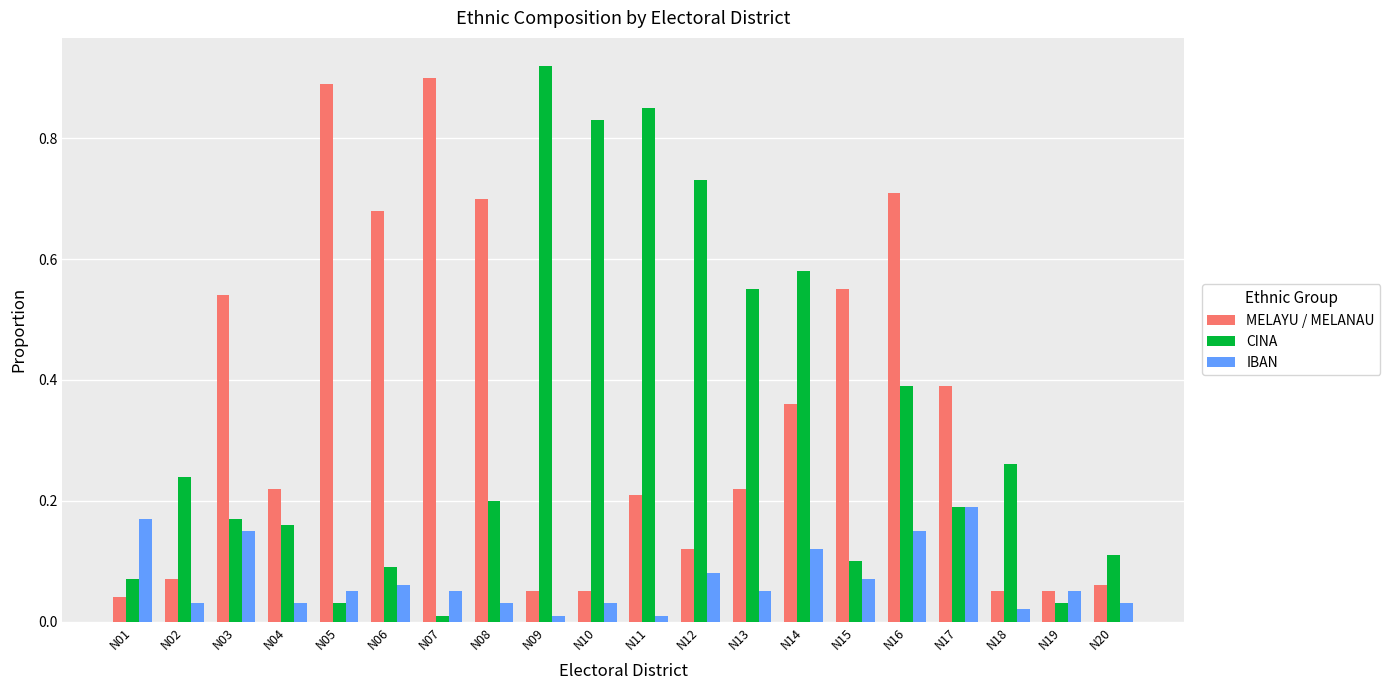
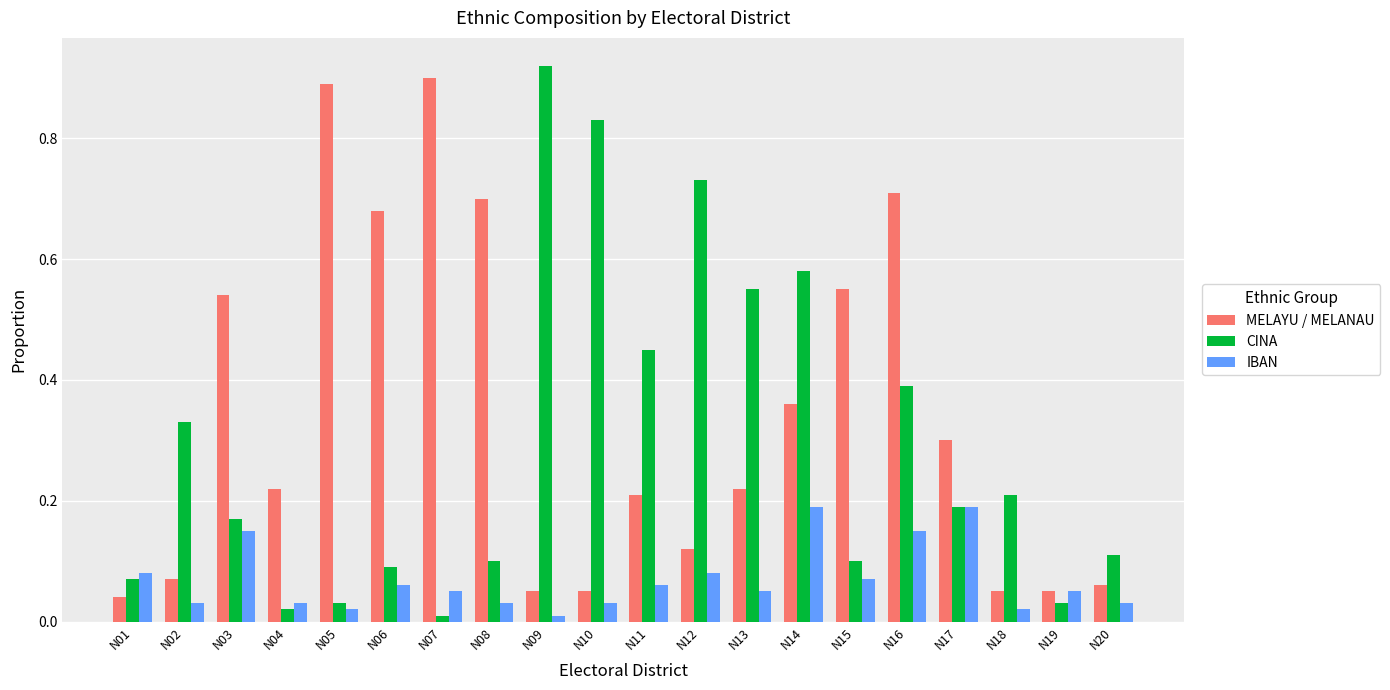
IBAN, N01: 0.17 -> 0.08
CINA, N02: 0.24 -> 0.33
CINA, N04: 0.16 -> 0.02
IBAN, N05: 0.05 -> 0.02
CINA, N08: 0.2 -> 0.1
CINA, N11: 0.85 -> 0.45
IBAN, N11: 0.01 -> 0.06
IBAN, N14: 0.12 -> 0.19
MELAYU / MELANAU, N17: 0.39 -> 0.30
CINA, N18: 0.26 -> 0.21
